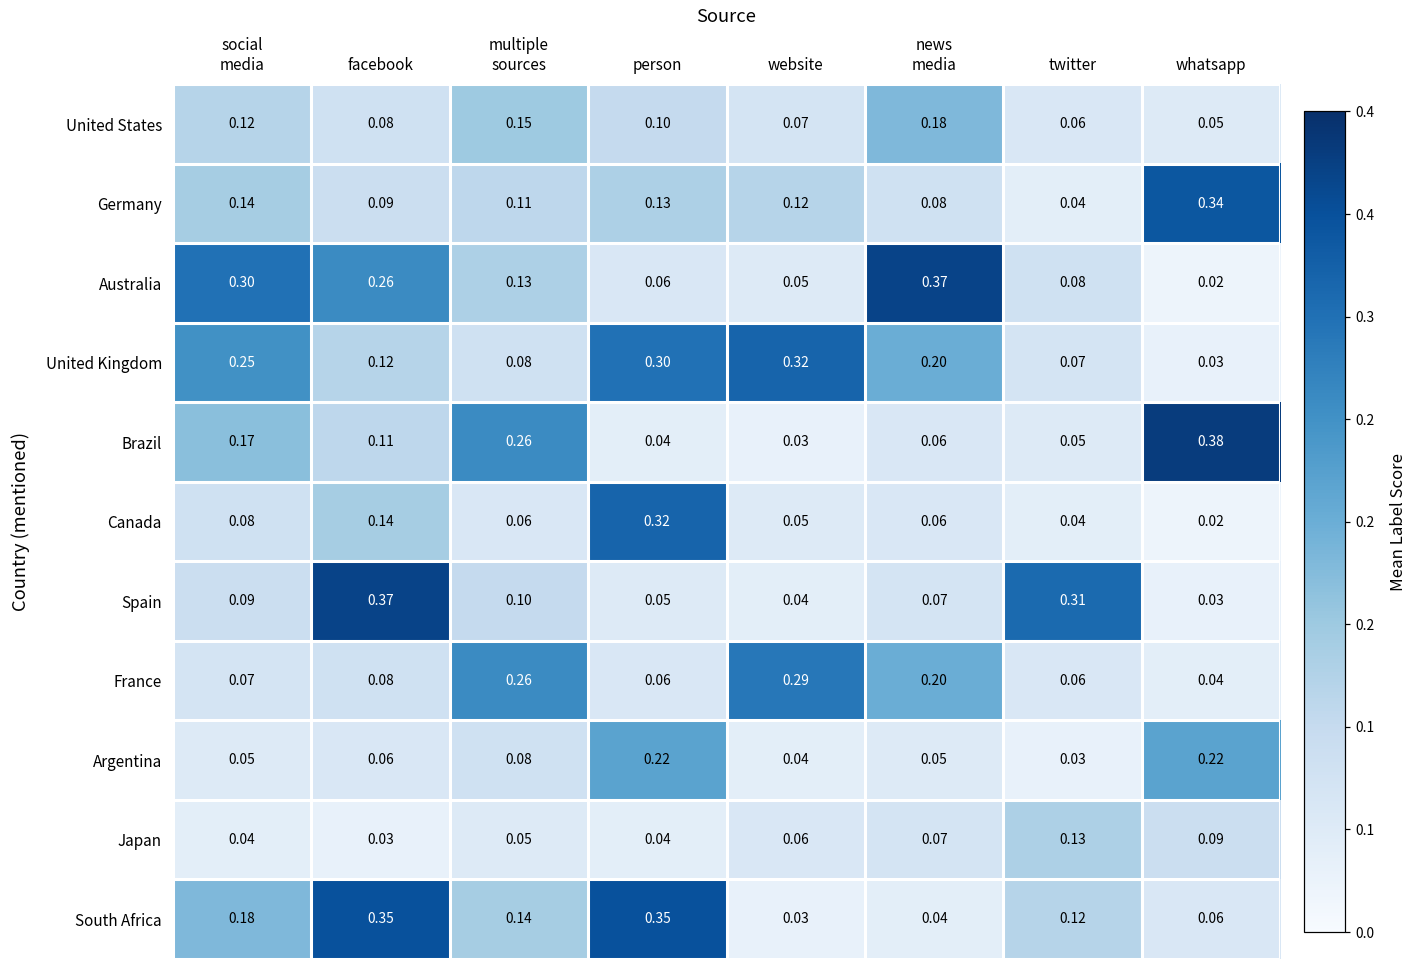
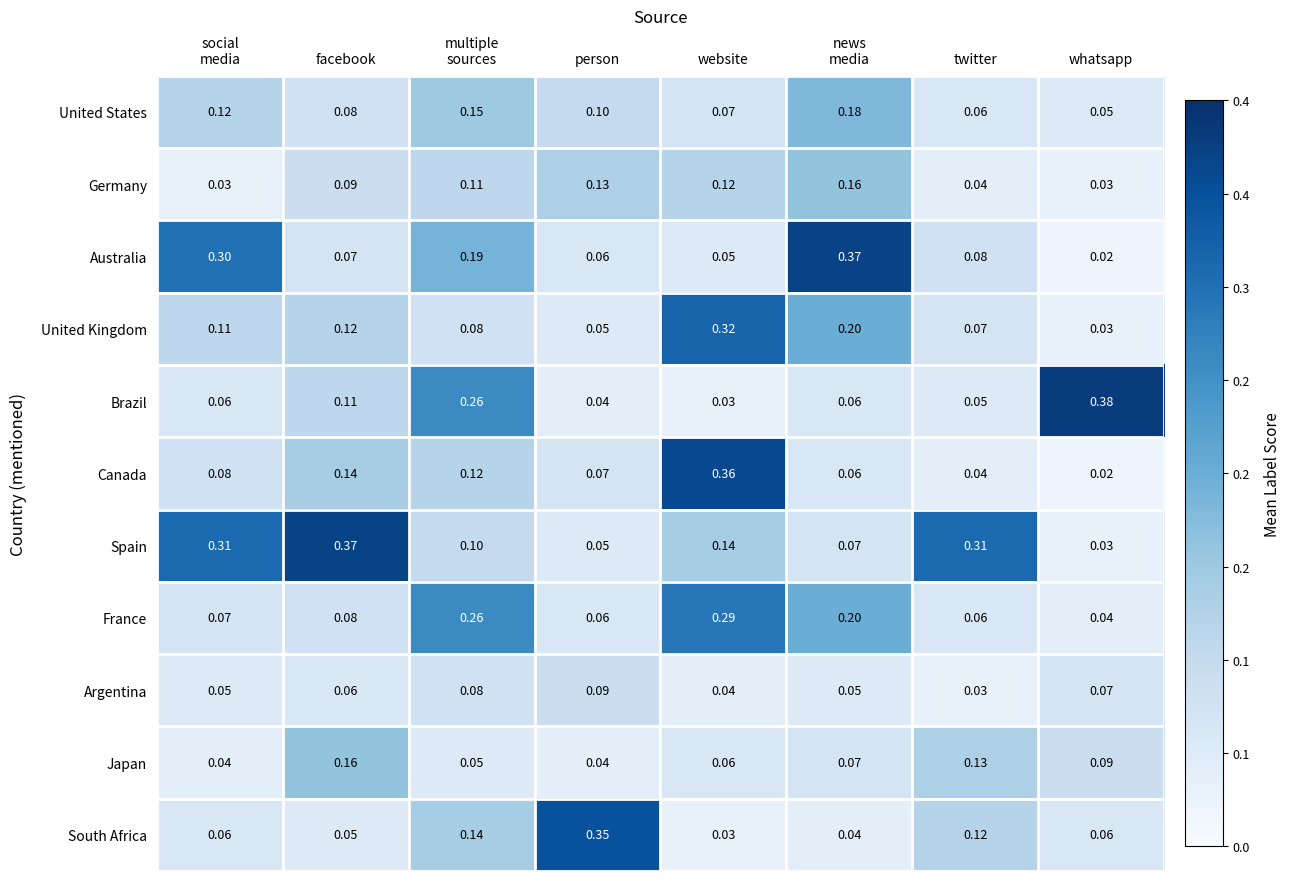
Germany, social media: 0.14 -> 0.03
Germany, news media: 0.08 -> 0.16
Germany, whatsapp: 0.34 -> 0.03
Australia, facebook: 0.26 -> 0.07
Australia, multiple sources: 0.13 -> 0.19
United Kingdom, social media: 0.25 -> 0.11
United Kingdom, person: 0.30 -> 0.05
Brazil, social media: 0.17 -> 0.06
Canada, multiple sources: 0.06 -> 0.12
Canada, person: 0.32 -> 0.07
Canada, website: 0.05 -> 0.36
Spain, social media: 0.09 -> 0.31
Spain, website: 0.04 -> 0.14
Argentina, person: 0.22 -> 0.09
Argentina, whatsapp: 0.22 -> 0.07
Japan, facebook: 0.03 -> 0.16
South Africa, social media: 0.18 -> 0.06
South Africa, facebook: 0.35 -> 0.05
